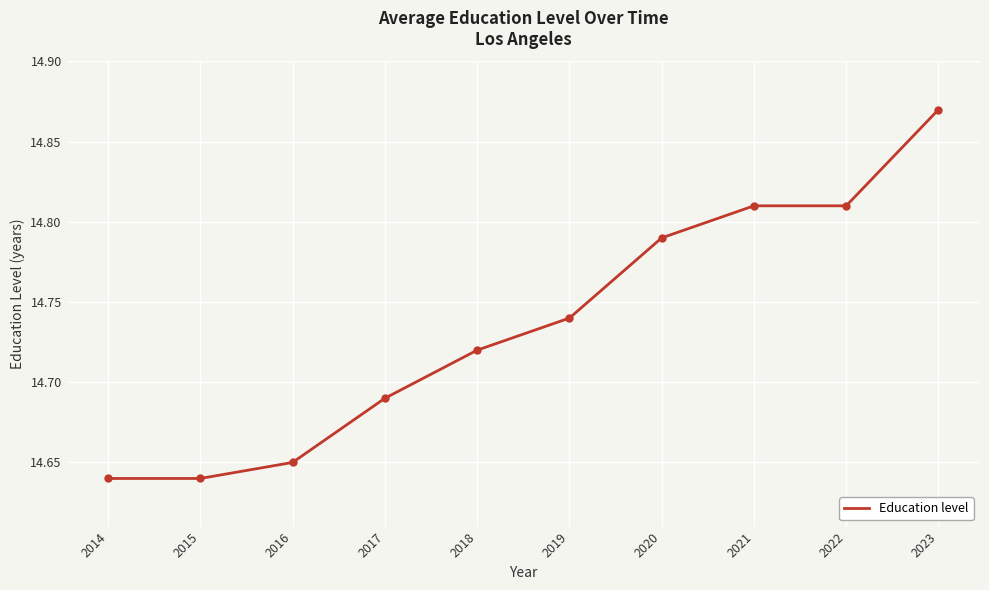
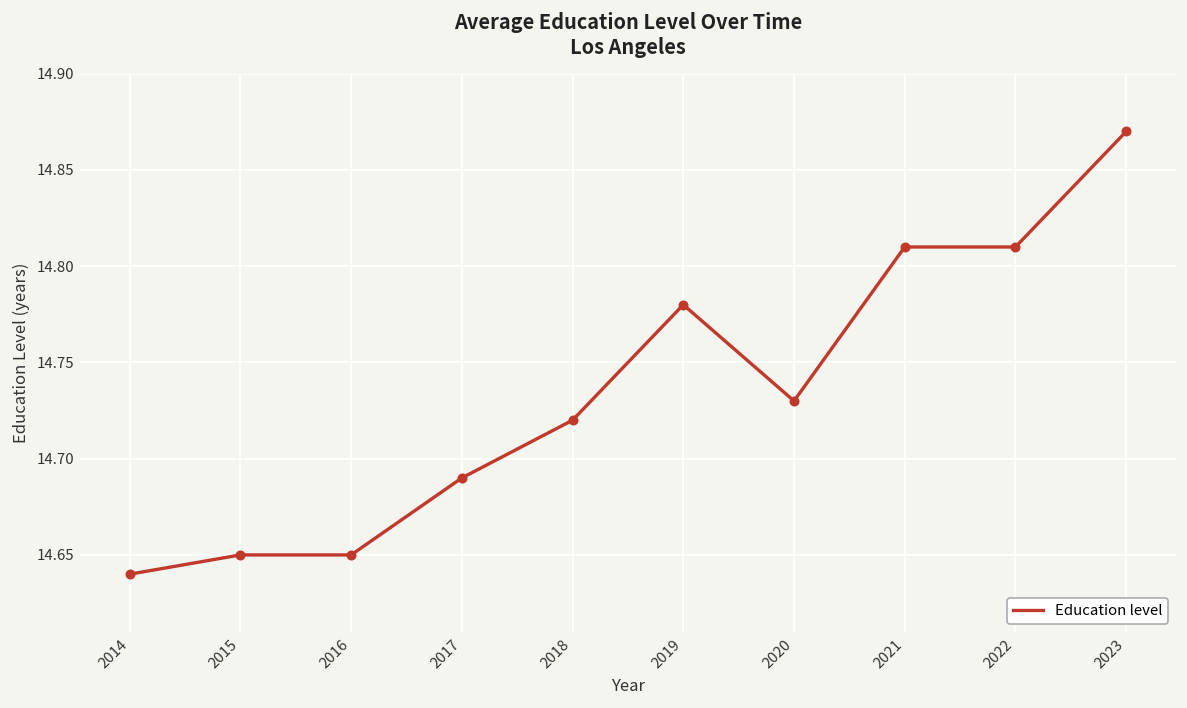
2015: 14.64 -> 14.65
2019: 14.74 -> 14.78
2020: 14.79 -> 14.73
